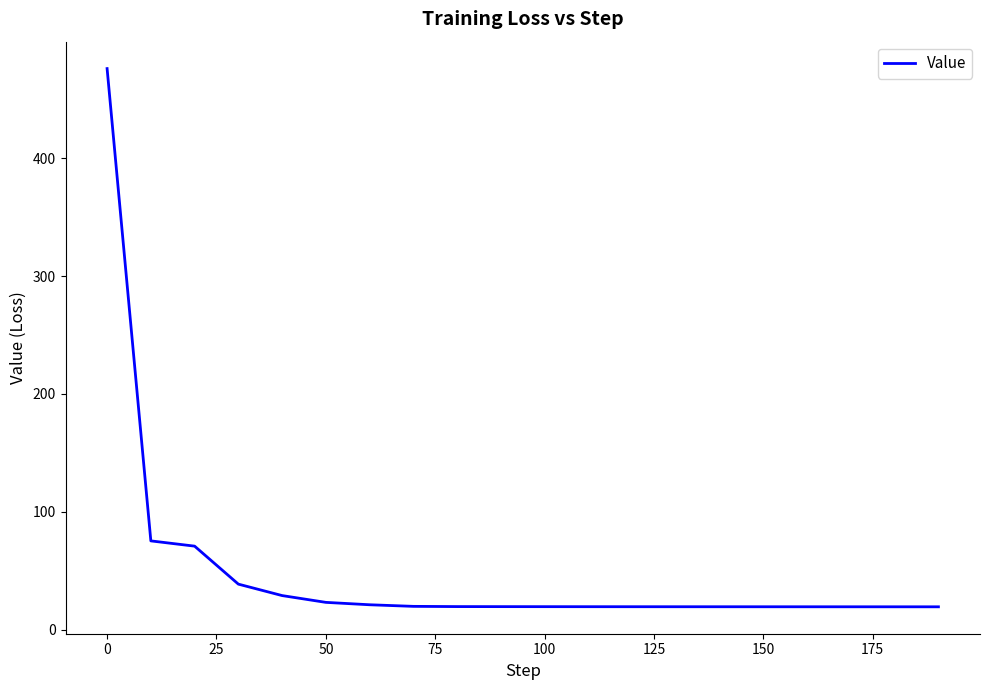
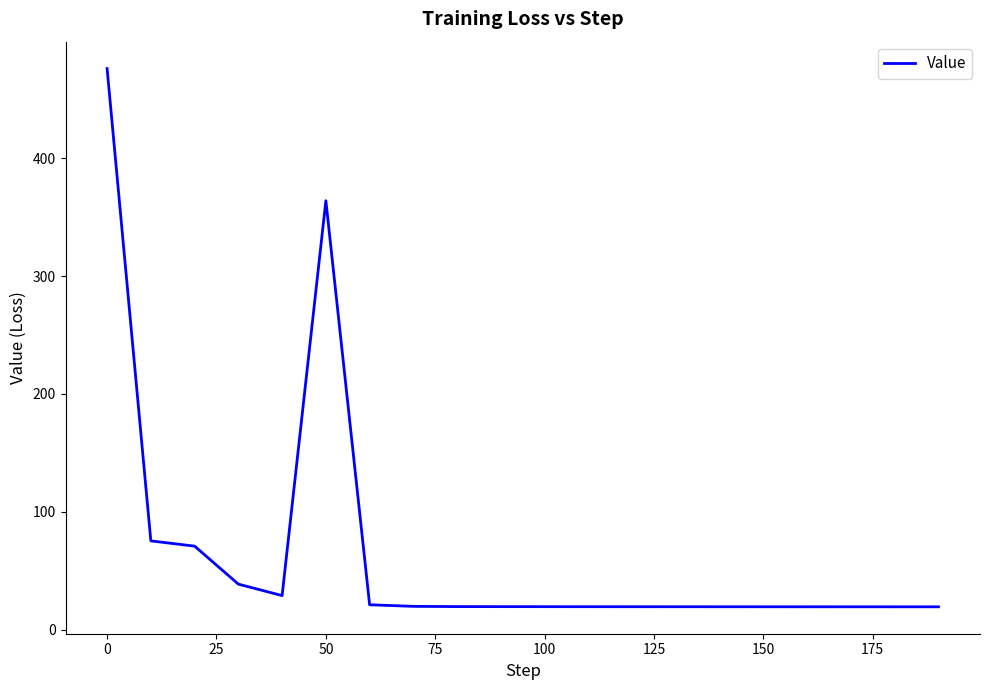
50: 23 -> 364
